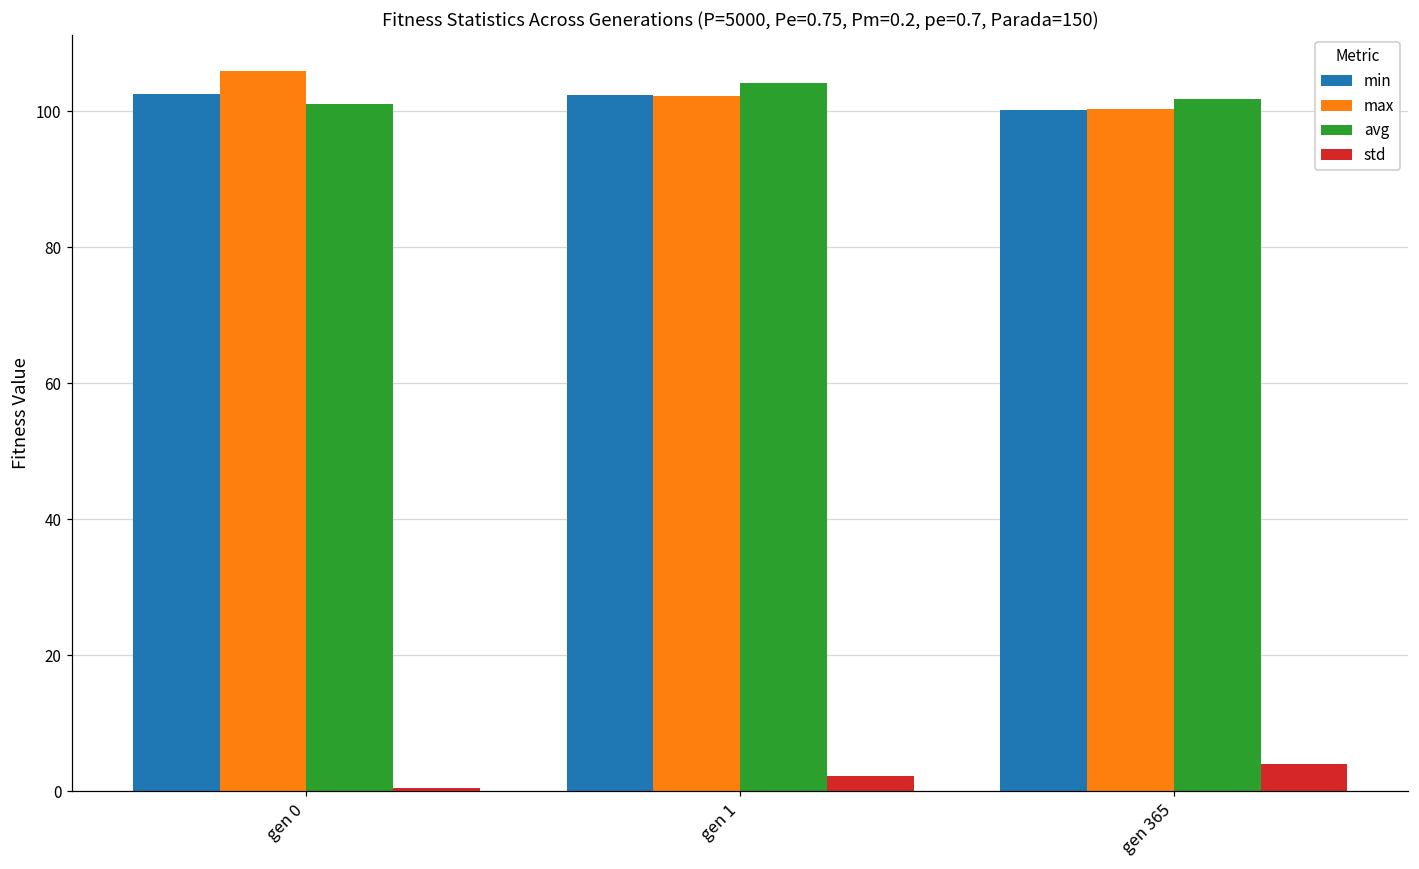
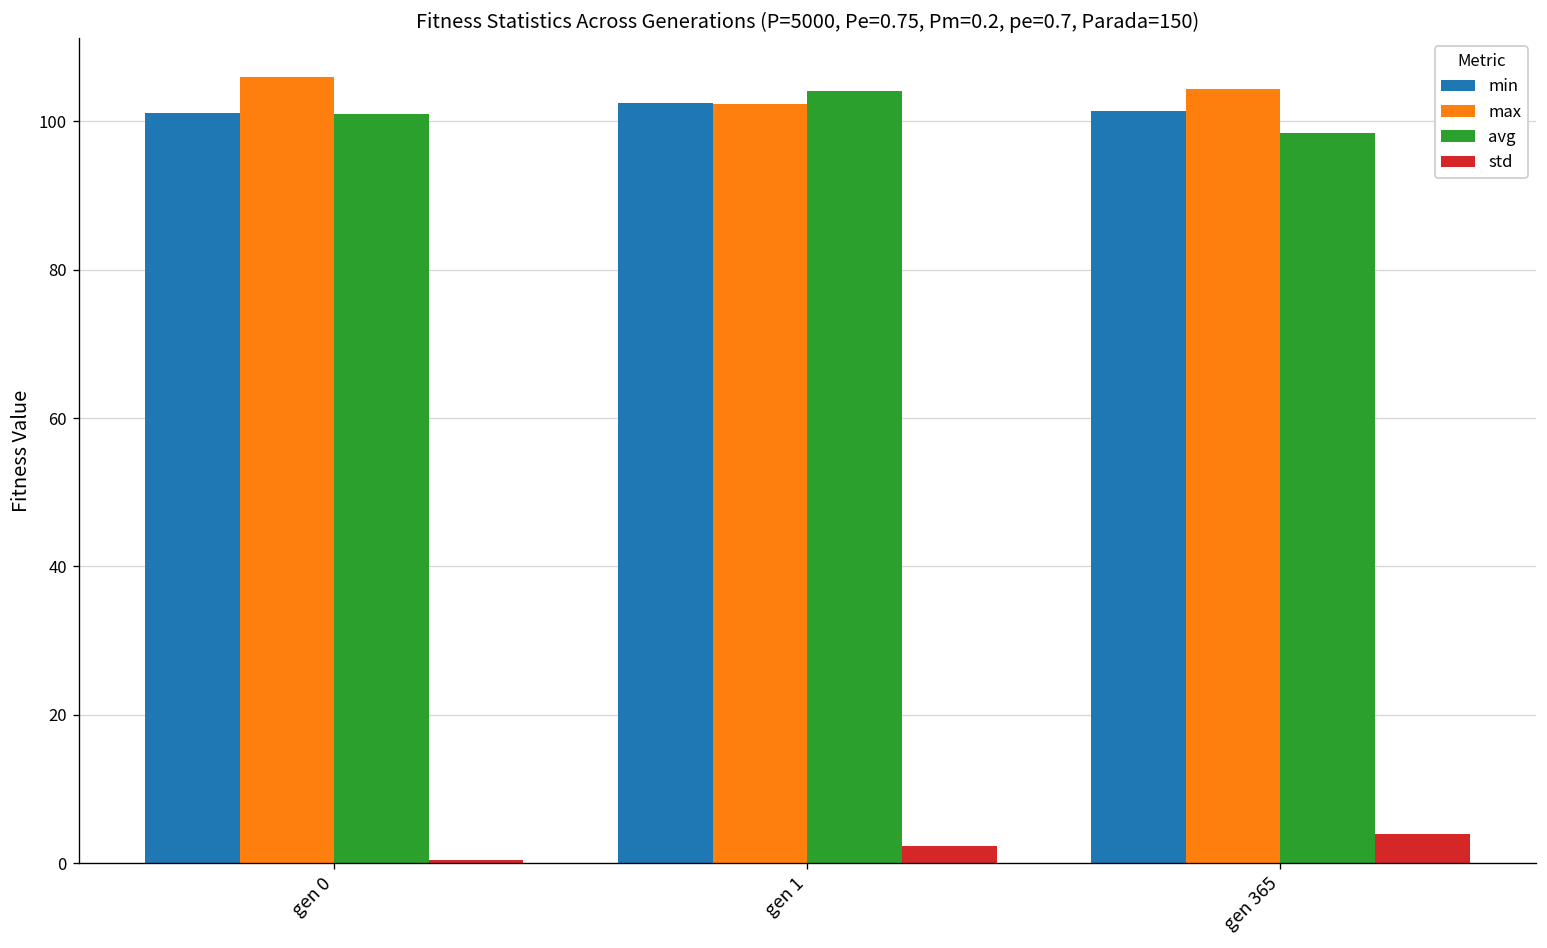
min, gen 0: 103 -> 101
min, gen 365: 100 -> 101
max, gen 365: 100 -> 104
avg, gen 365: 102 -> 98
